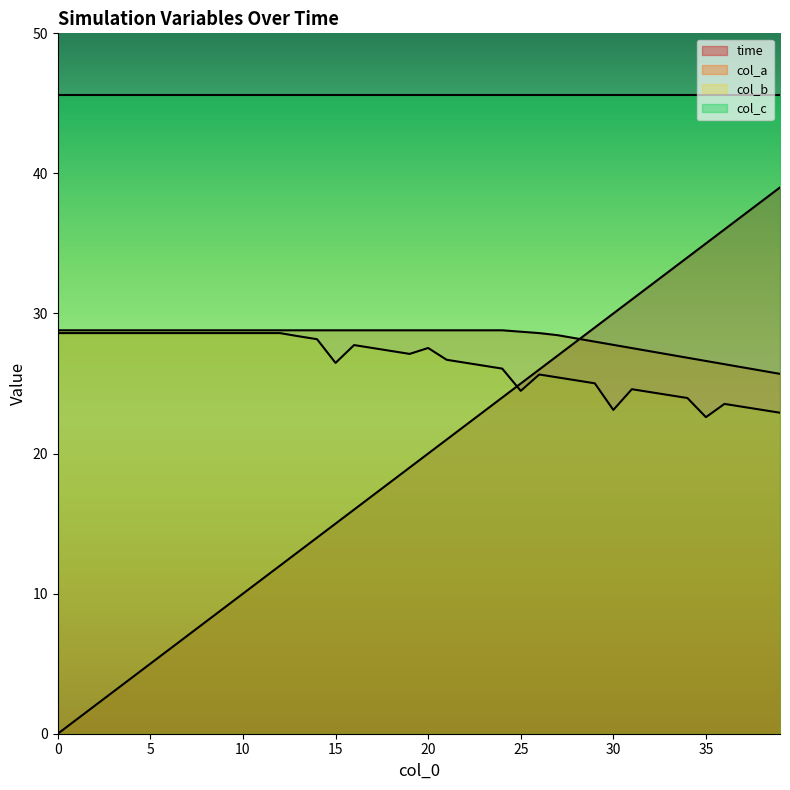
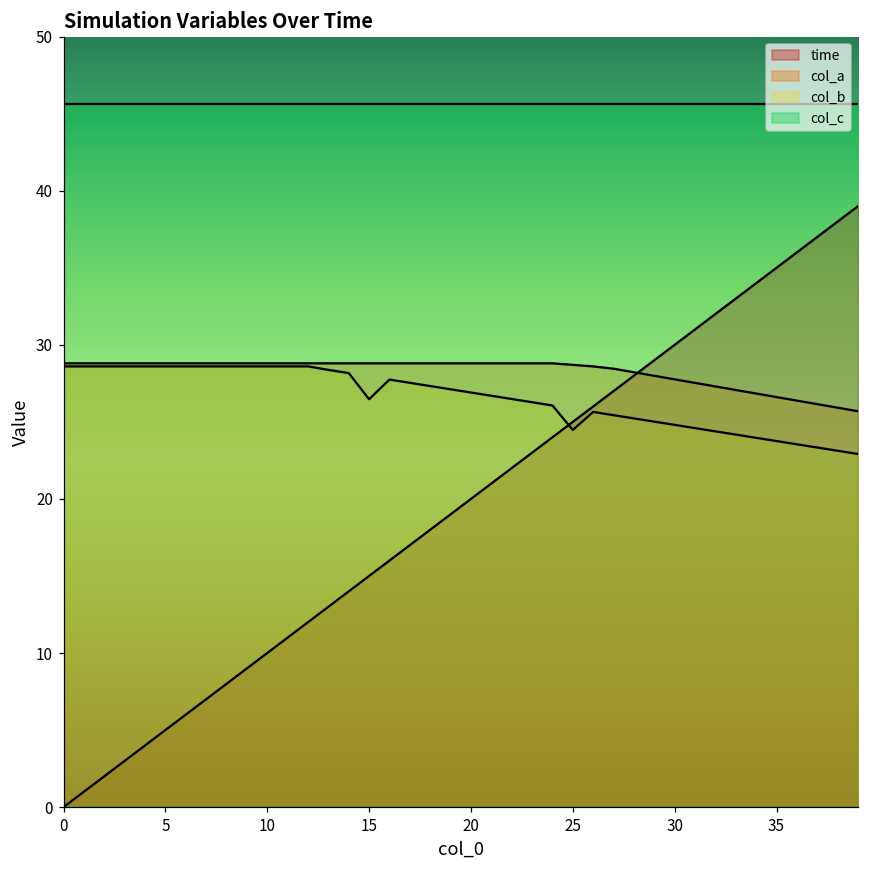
col_b, 20: 27.5 -> 26.9
col_b, 30: 23.1 -> 24.8
col_b, 35: 22.6 -> 23.8
